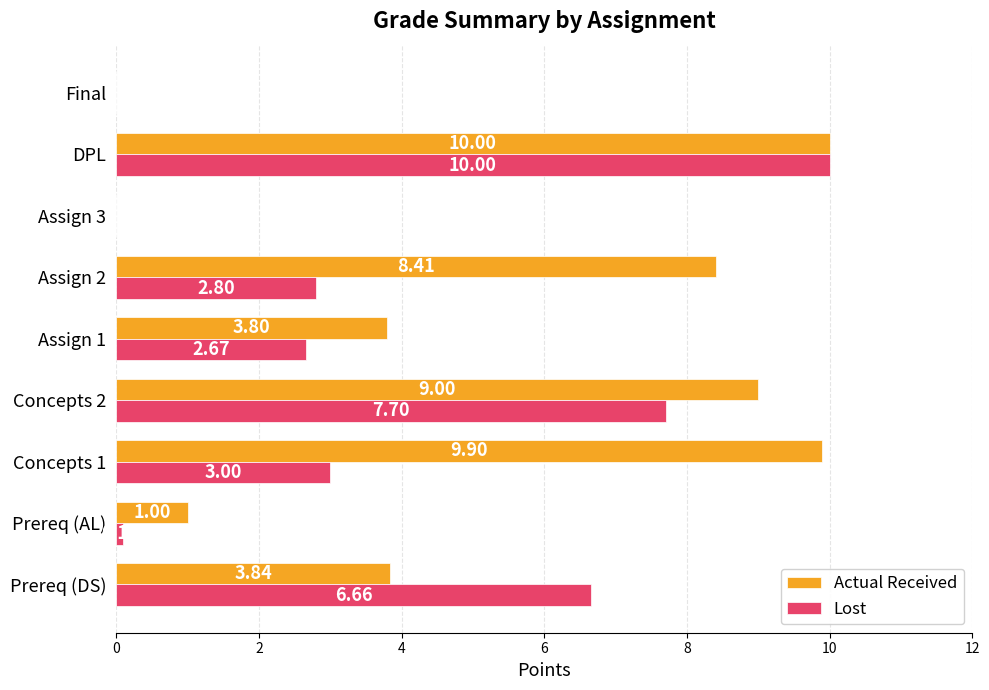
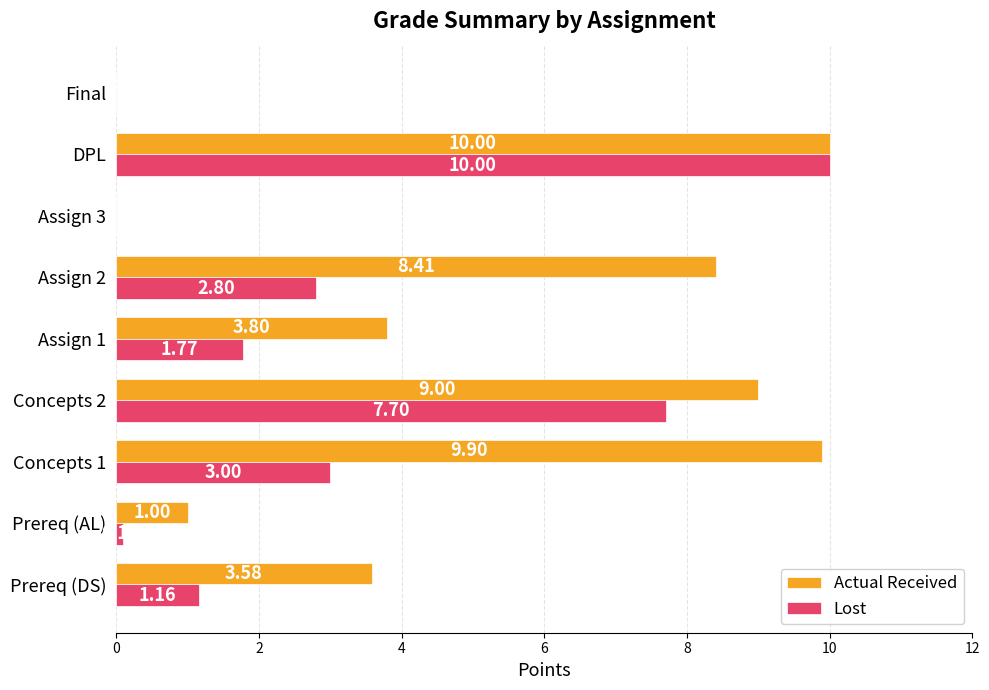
Lost, Assign 1: 2.67 -> 1.77
Actual Received, Prereq (DS): 3.84 -> 3.58
Lost, Prereq (DS): 6.66 -> 1.16
